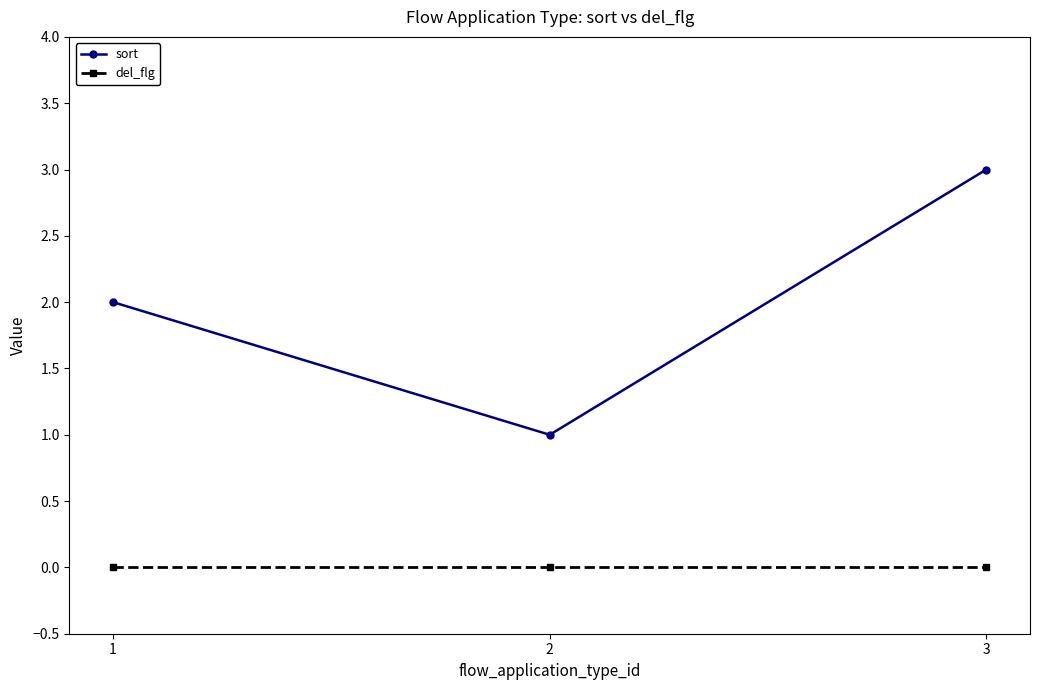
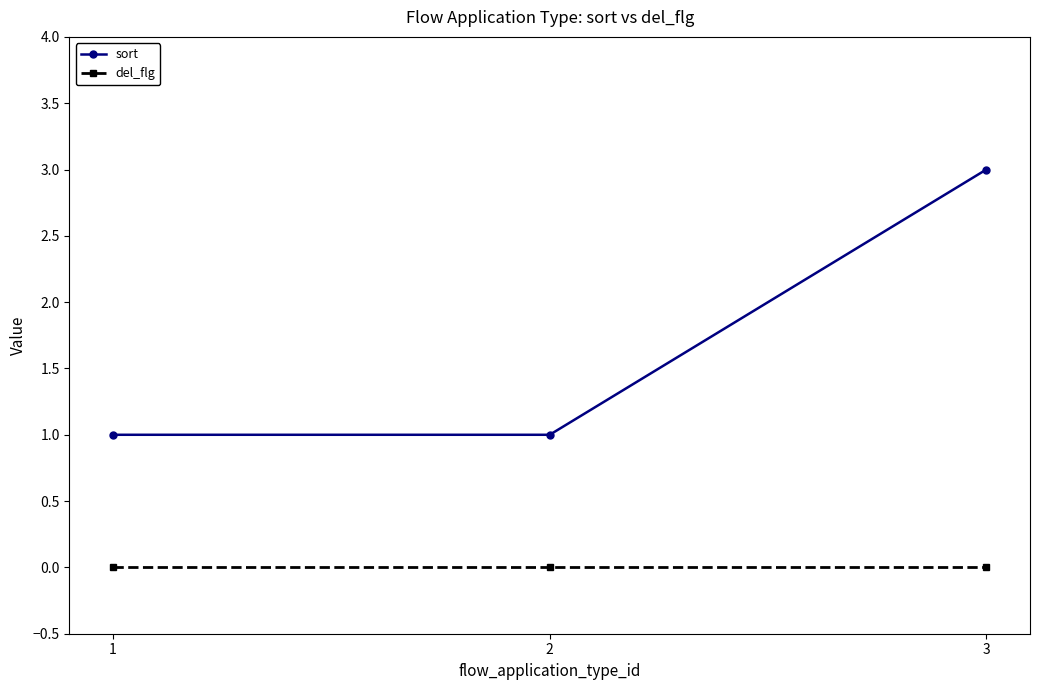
sort, 1: 2 -> 1
